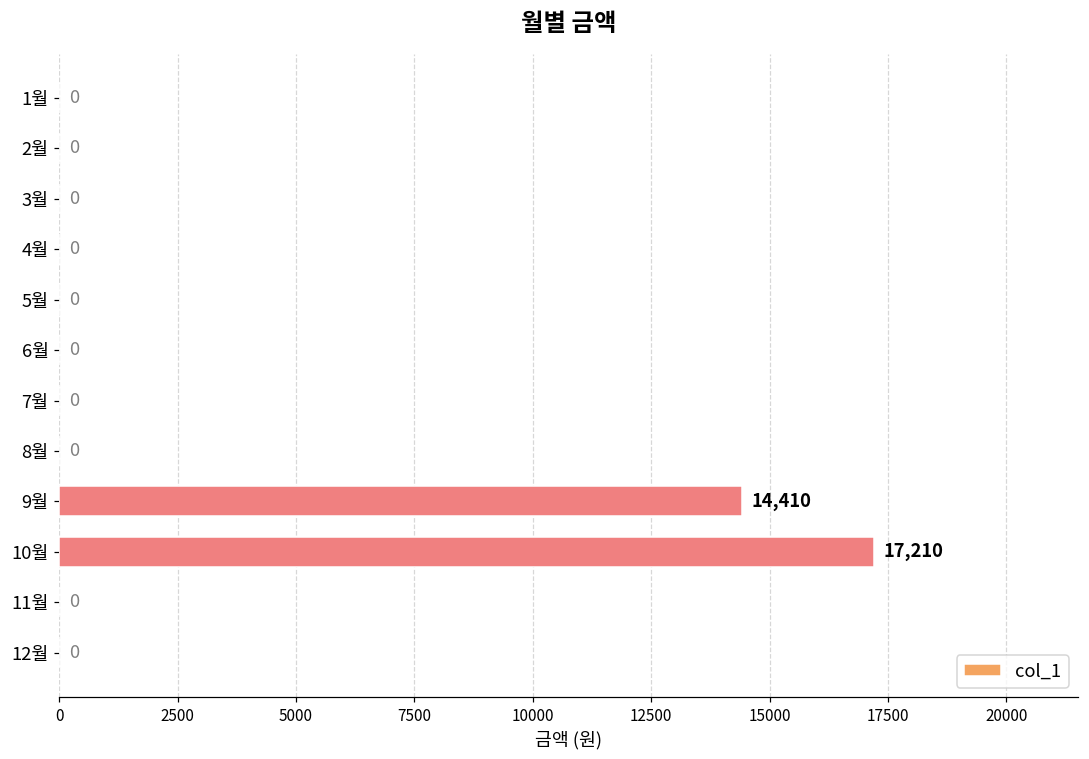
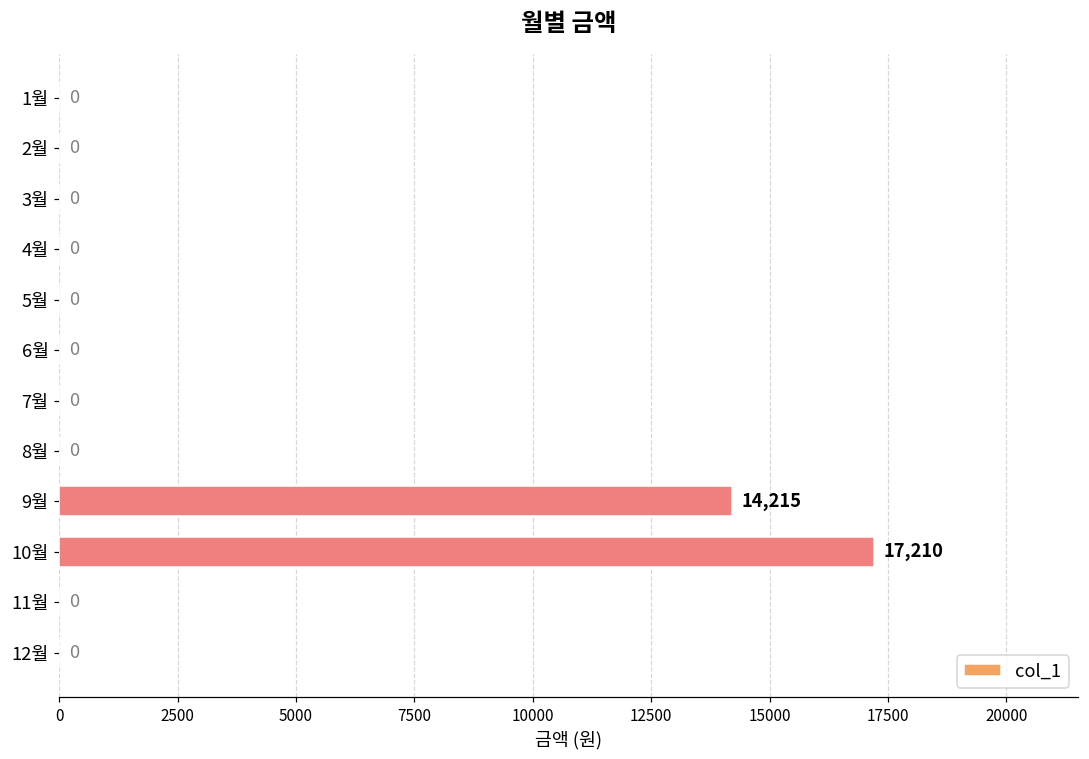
9월: 14,410 -> 14,215
